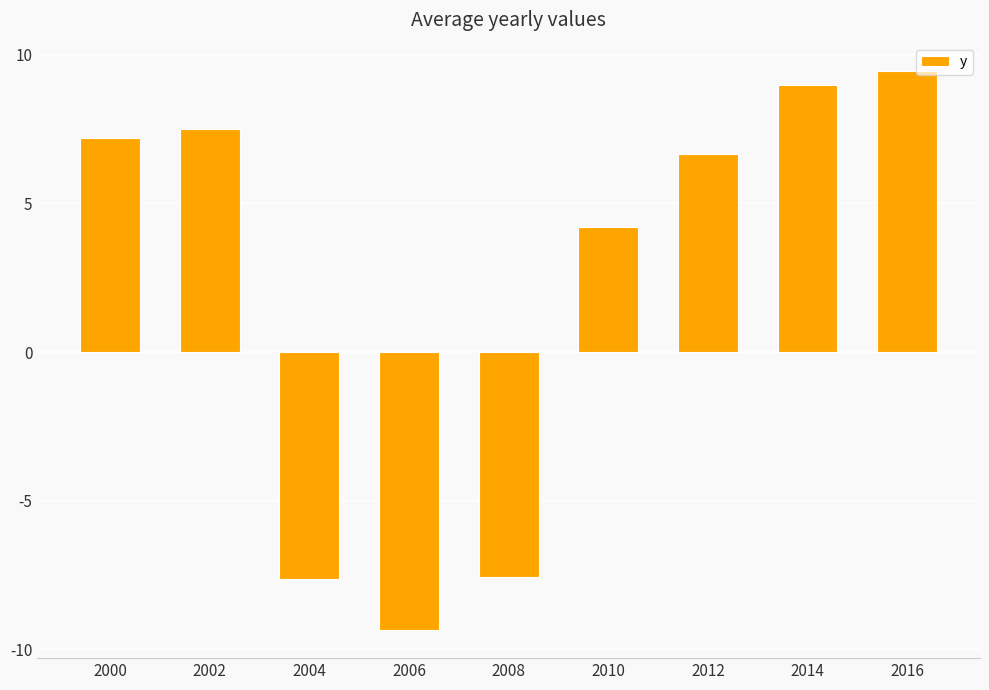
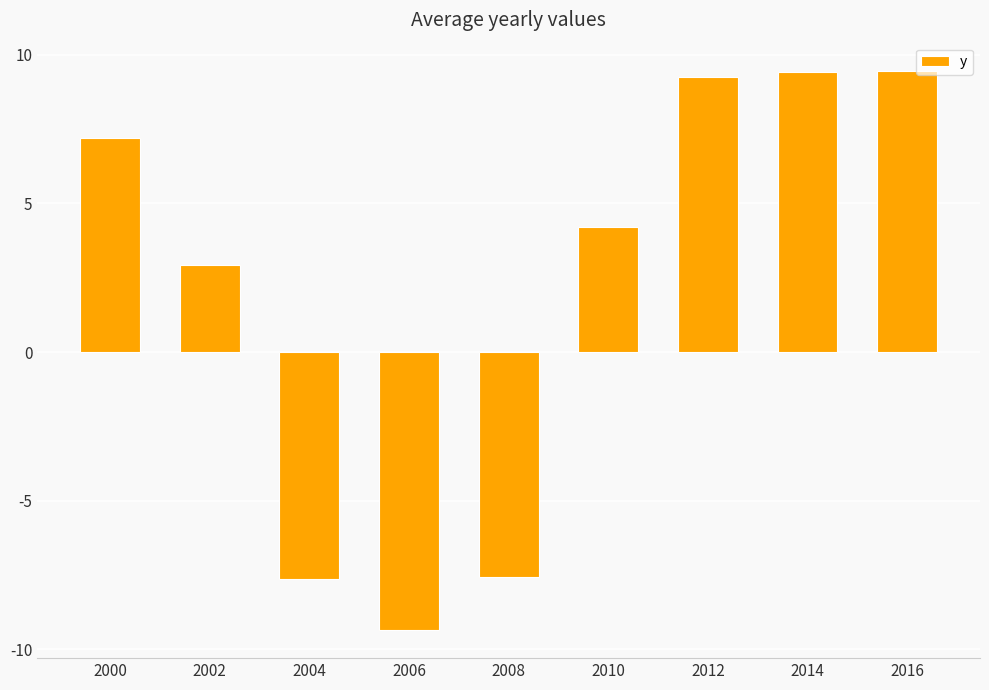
2002: 7.5 -> 2.9
2012: 6.7 -> 9.3
2014: 9.0 -> 9.4
